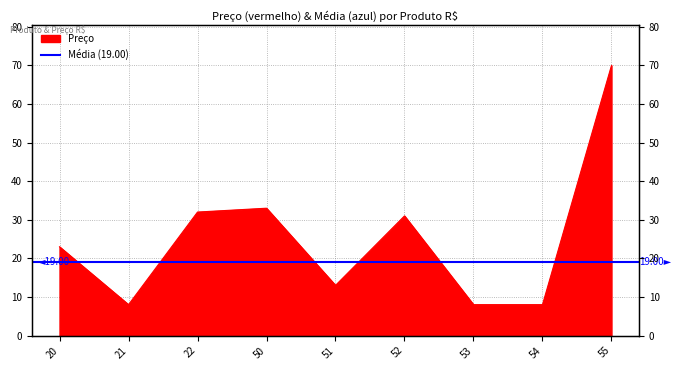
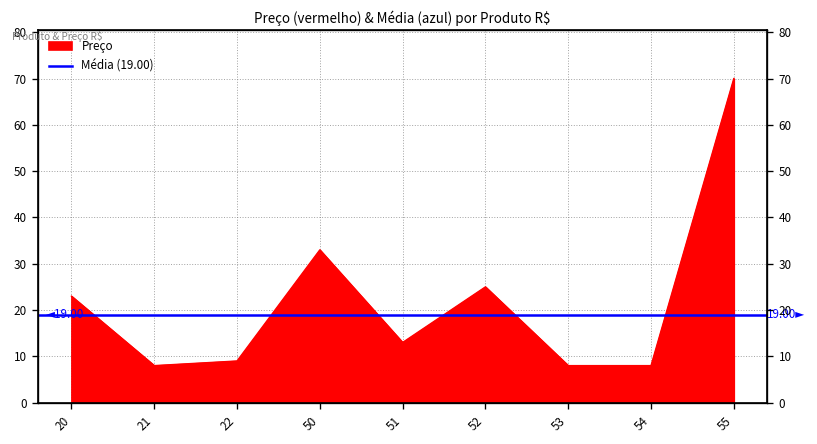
22: 32 -> 9
52: 31 -> 25
